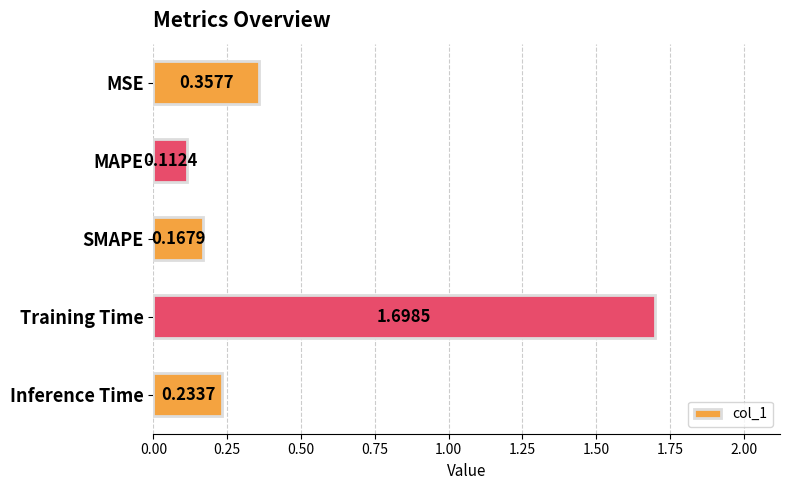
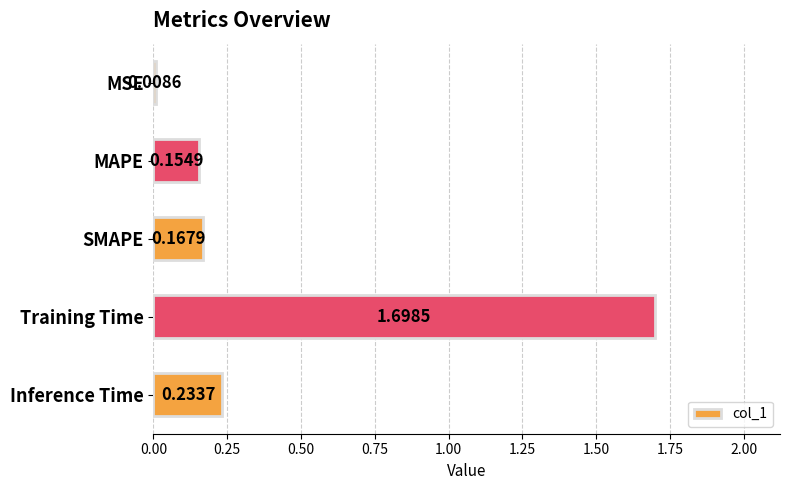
MSE: 0.3577 -> 0.0086
MAPE: 0.1124 -> 0.1549
